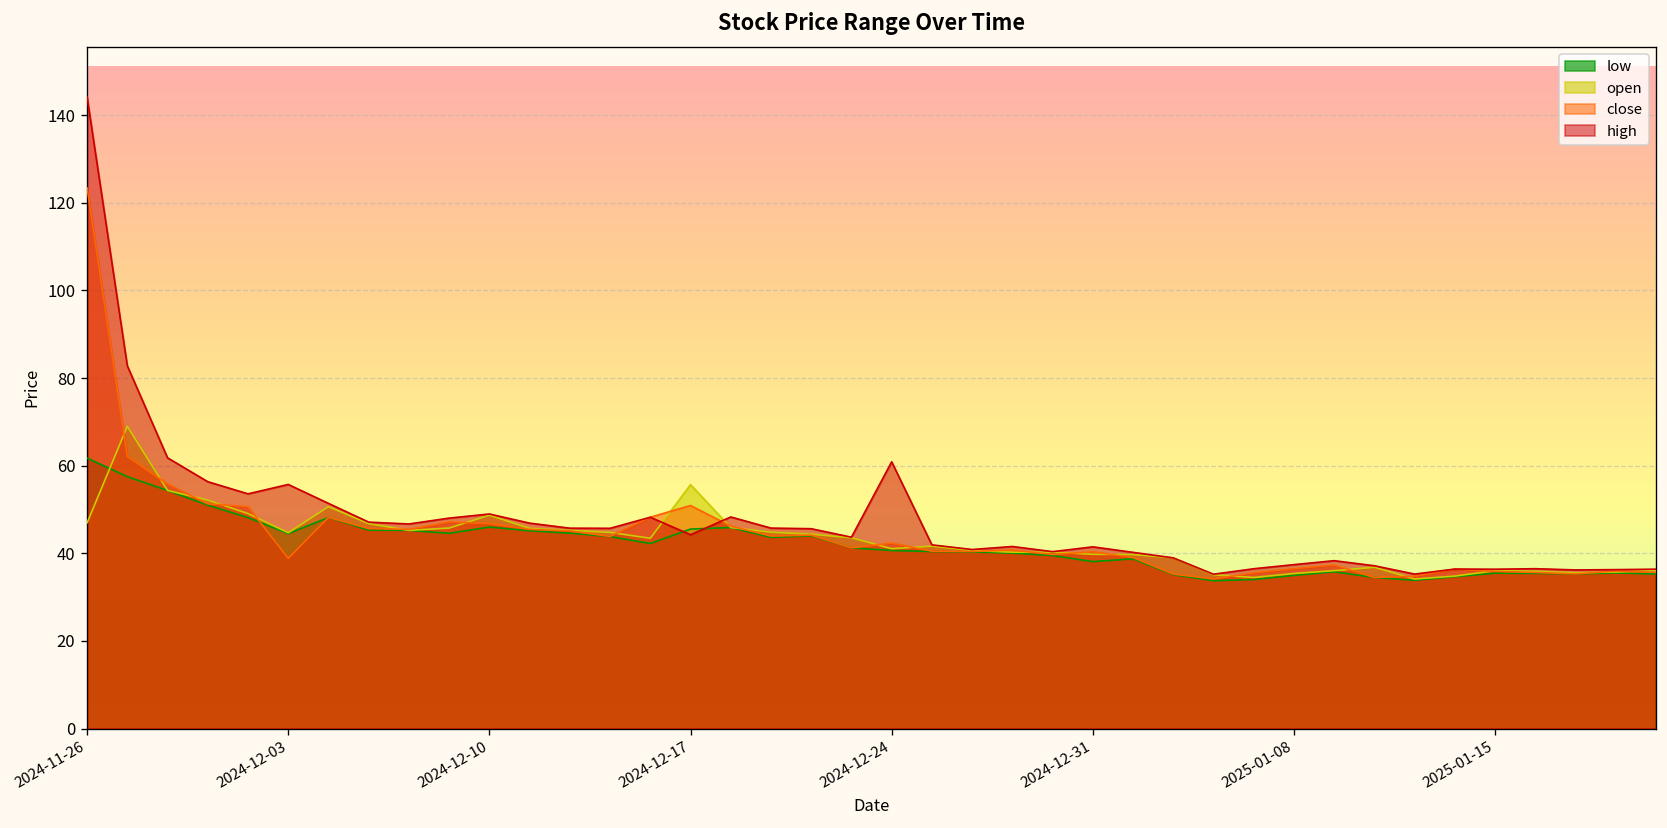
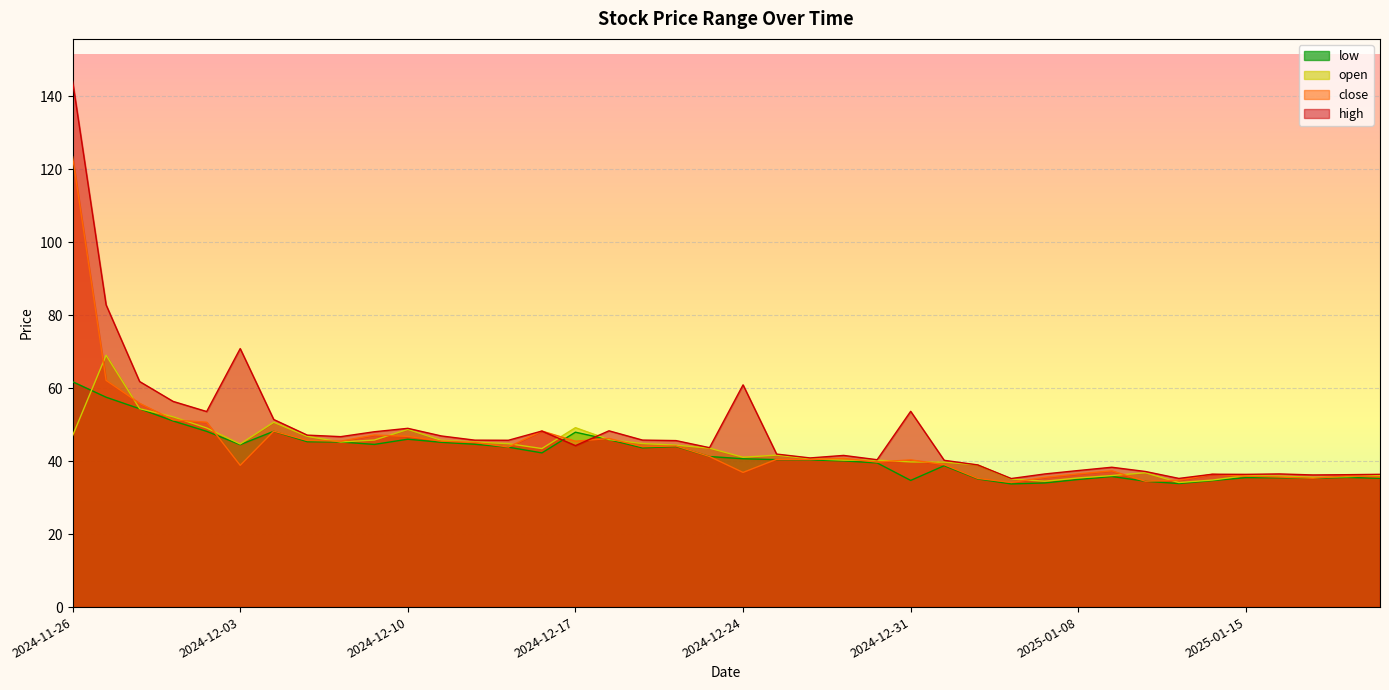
high, 2024-12-03: 56 -> 71
low, 2024-12-17: 46 -> 48
open, 2024-12-17: 56 -> 49
close, 2024-12-17: 51 -> 45
close, 2024-12-24: 42 -> 37
low, 2024-12-31: 38 -> 35
high, 2024-12-31: 41 -> 54
